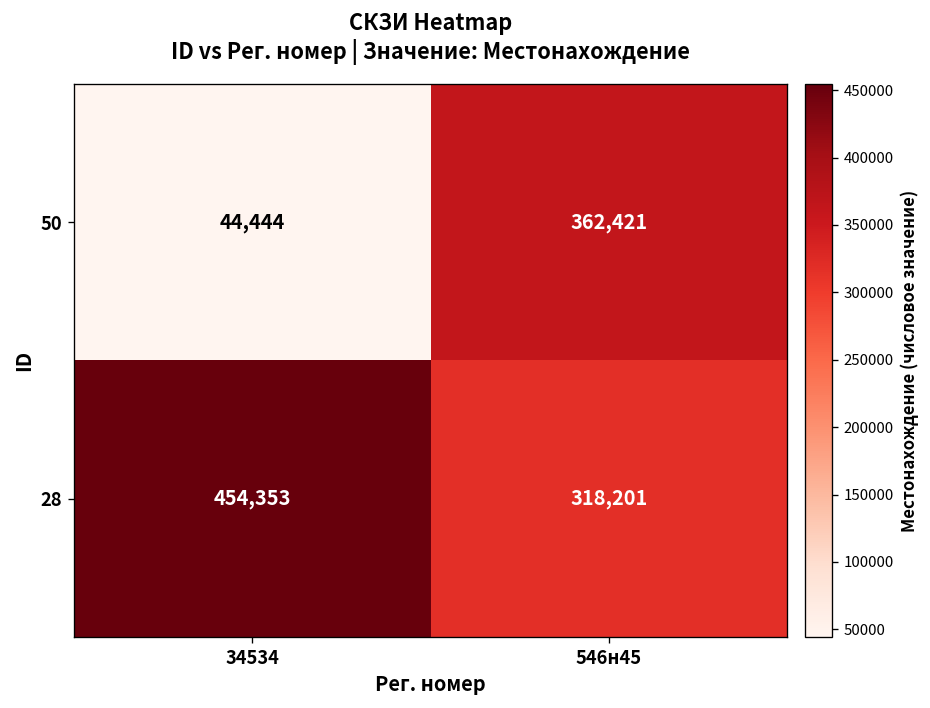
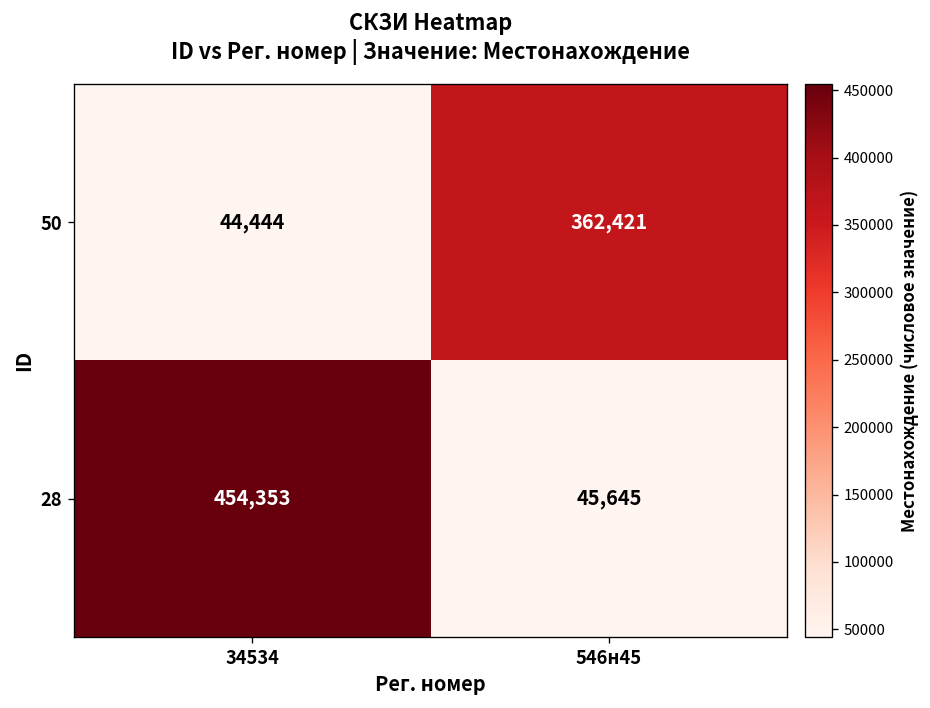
28, 546н45: 318,201 -> 45,645
